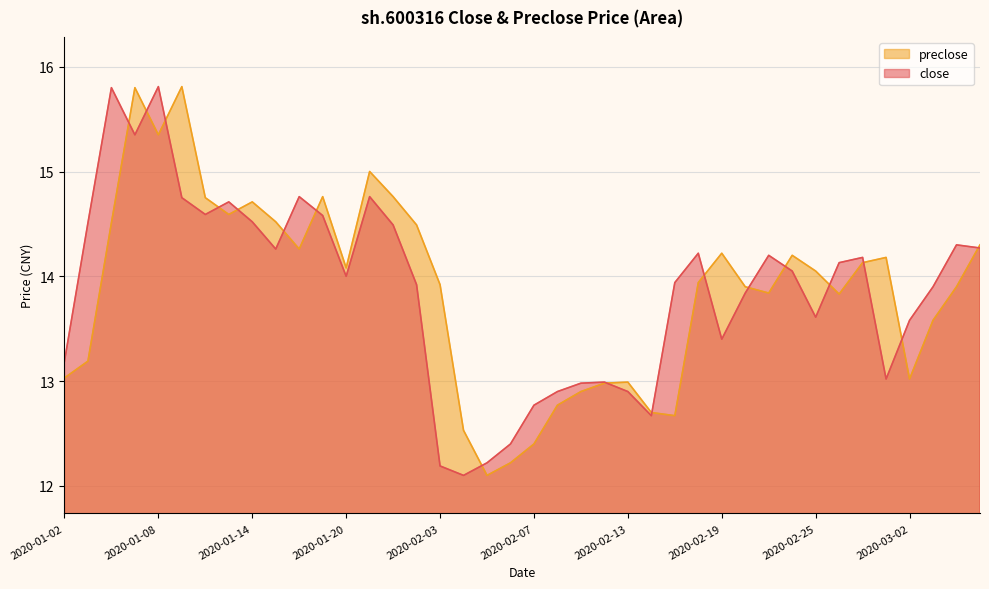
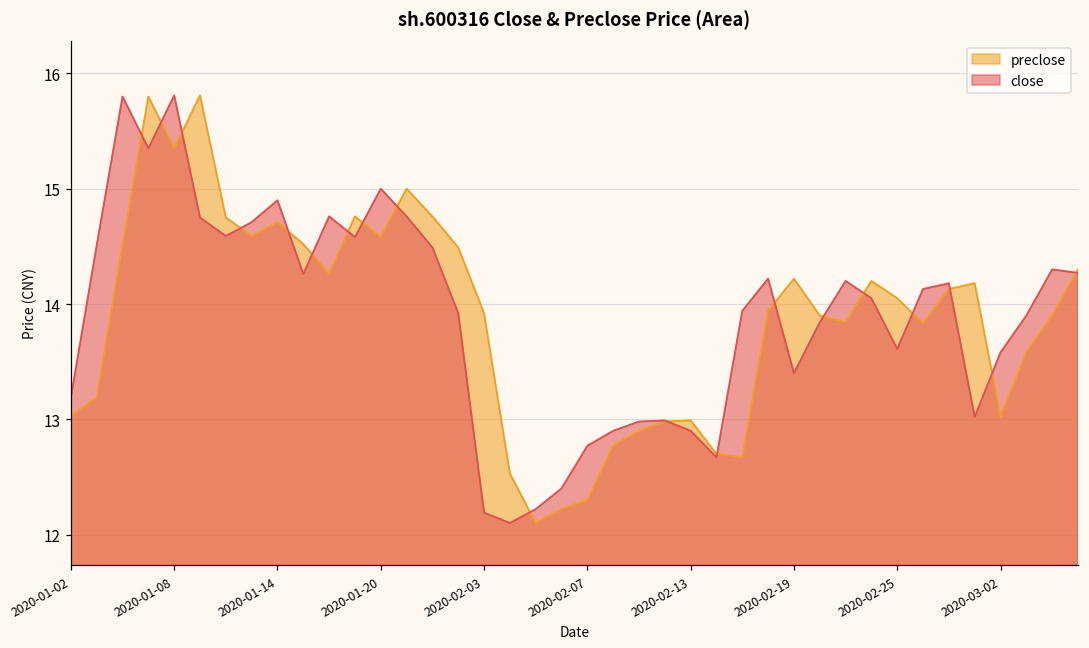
close, 2020-01-14: 14.52 -> 14.90
preclose, 2020-01-20: 14.08 -> 14.58
close, 2020-01-20: 14 -> 15
preclose, 2020-02-07: 12.4 -> 12.3
